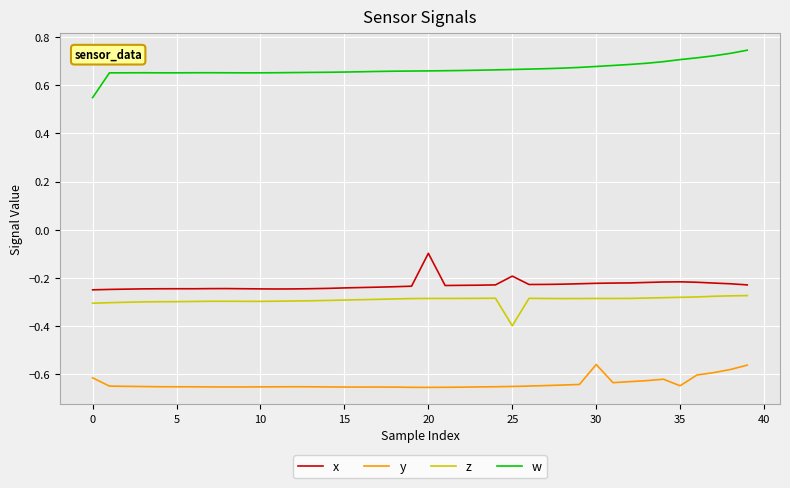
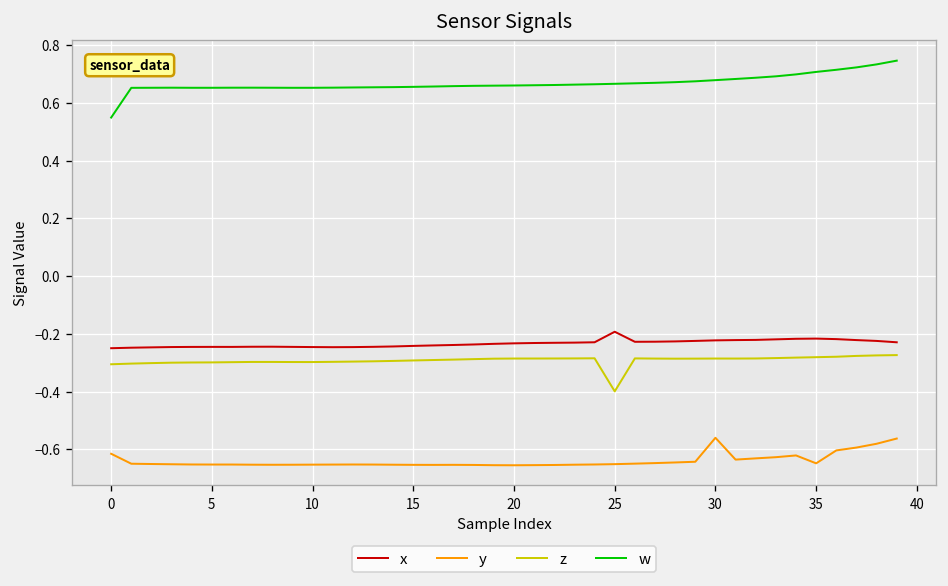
x, 20: -0.10 -> -0.23
